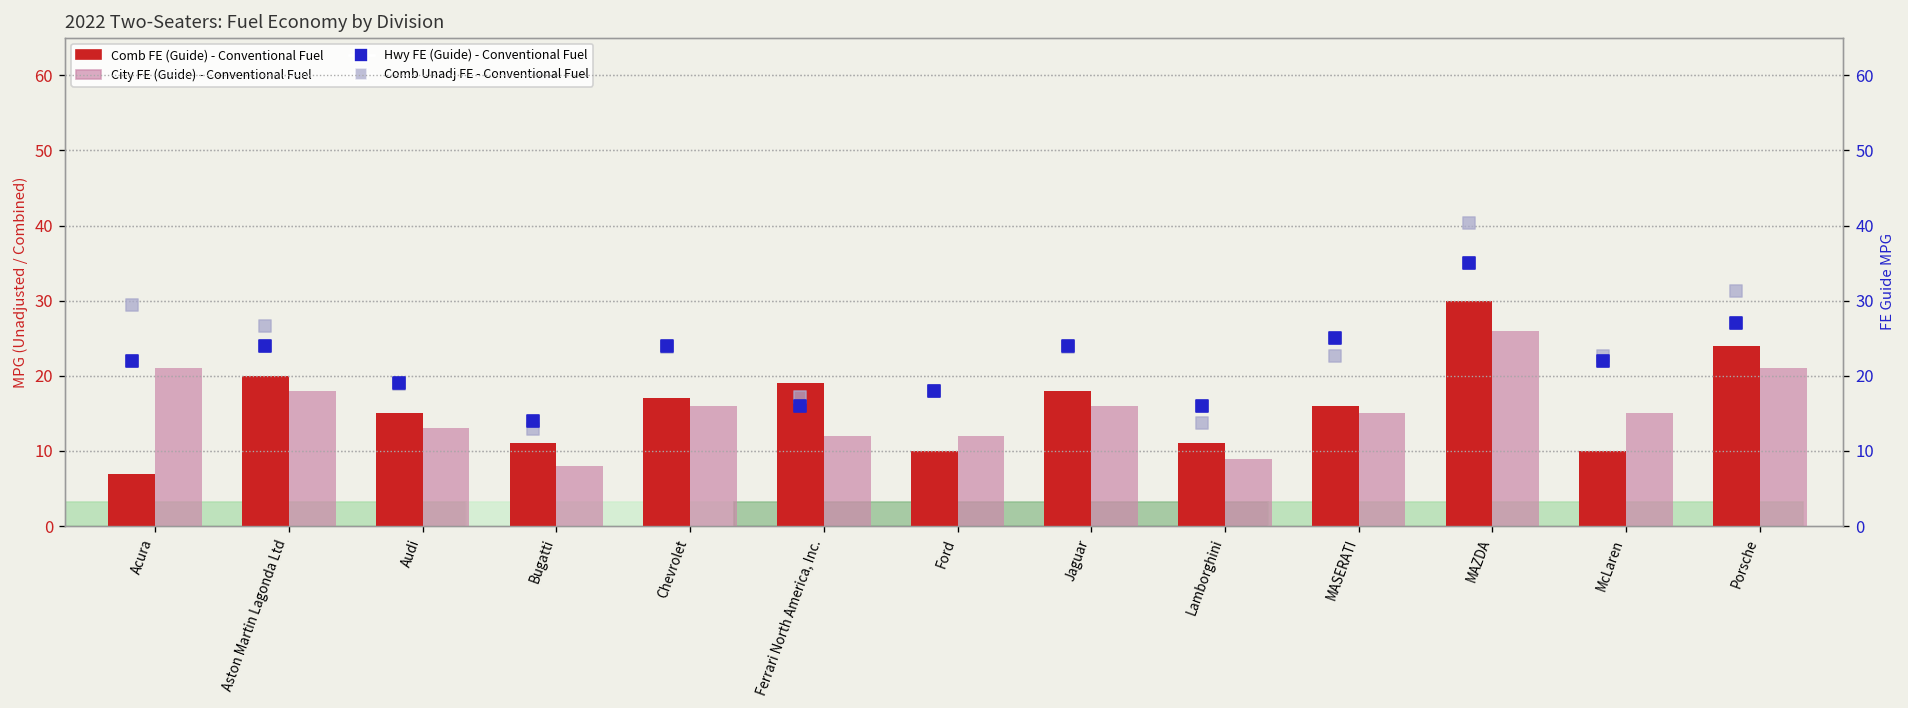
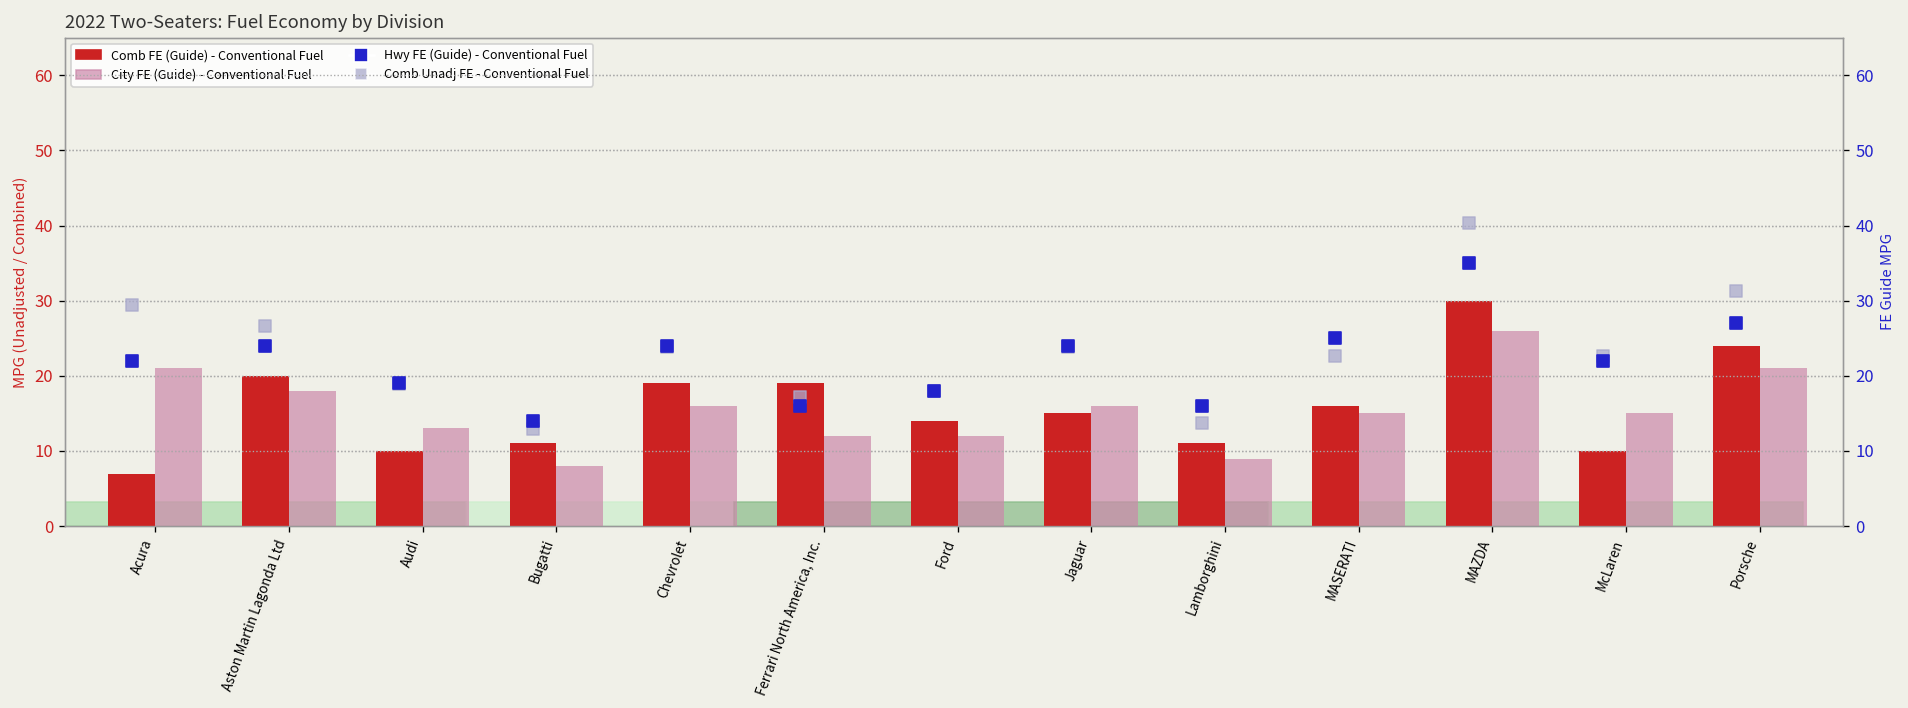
Comb FE (Guide) - Conventional Fuel, Audi: 15 -> 10
Comb FE (Guide) - Conventional Fuel, Chevrolet: 17 -> 19
Comb FE (Guide) - Conventional Fuel, Ford: 10 -> 14
Comb FE (Guide) - Conventional Fuel, Jaguar: 18 -> 15
